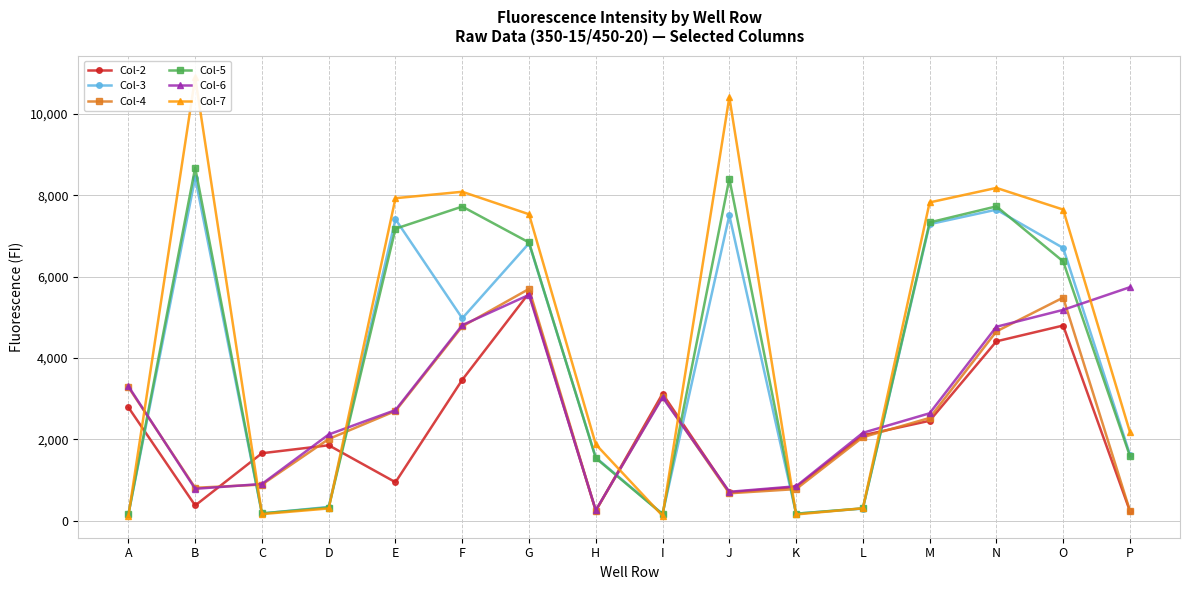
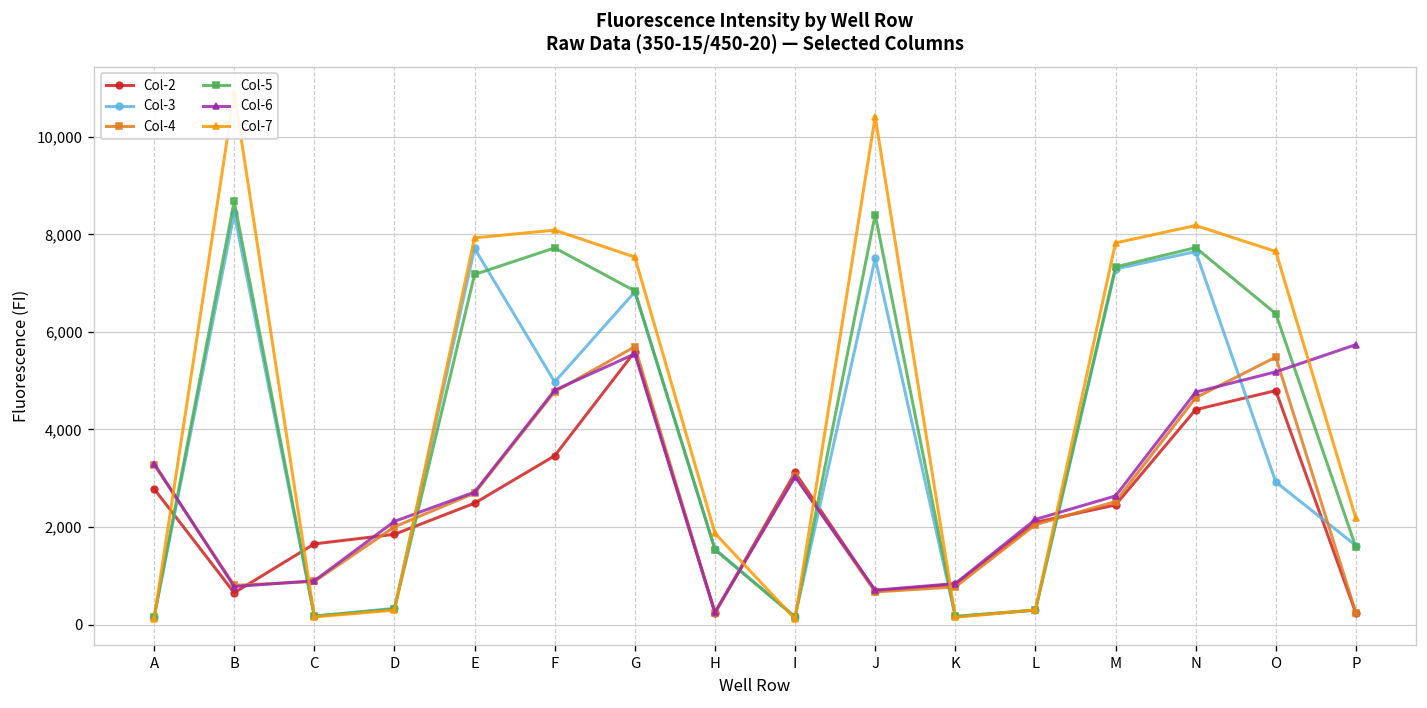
Col-2, B: 400 -> 700
Col-2, E: 900 -> 2,500
Col-3, E: 7,400 -> 7,700
Col-3, O: 6,700 -> 2,900
